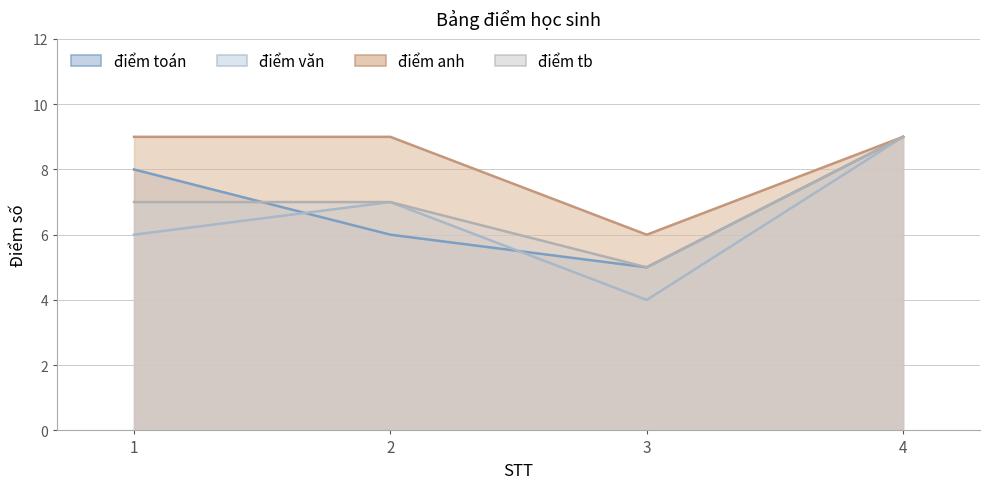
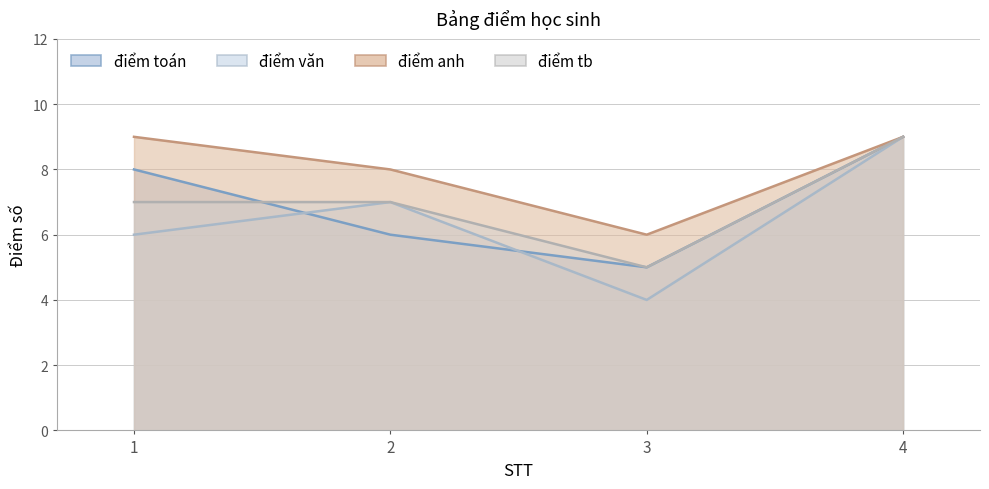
điểm anh, 2: 9 -> 8
